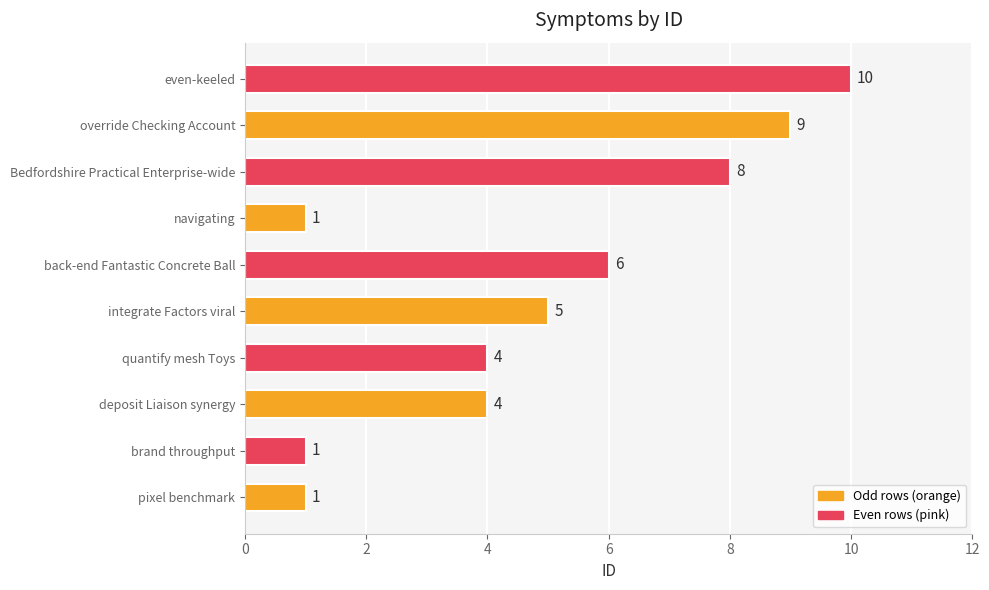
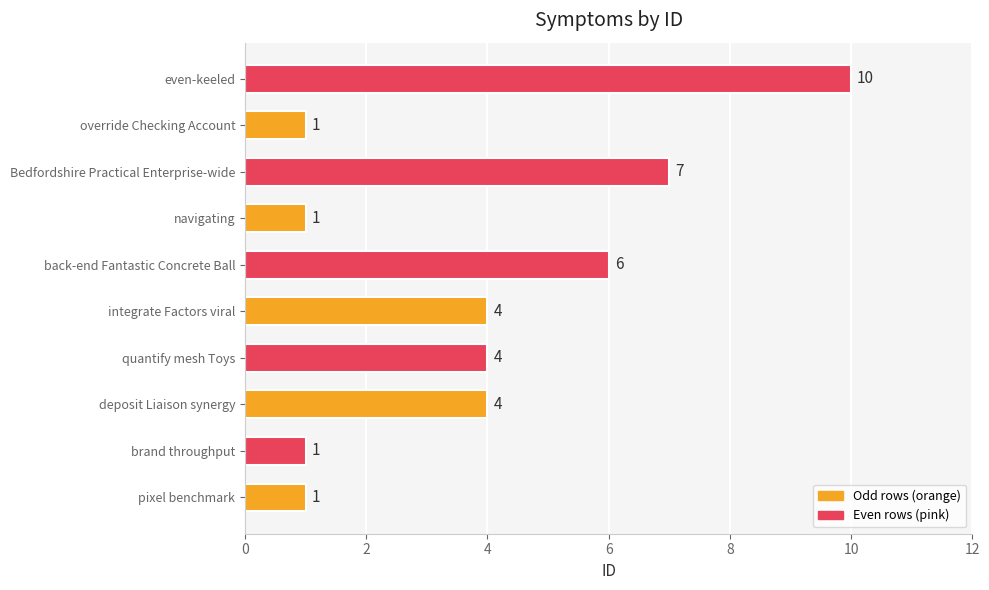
override Checking Account: 9 -> 1
Bedfordshire Practical Enterprise-wide: 8 -> 7
integrate Factors viral: 5 -> 4
